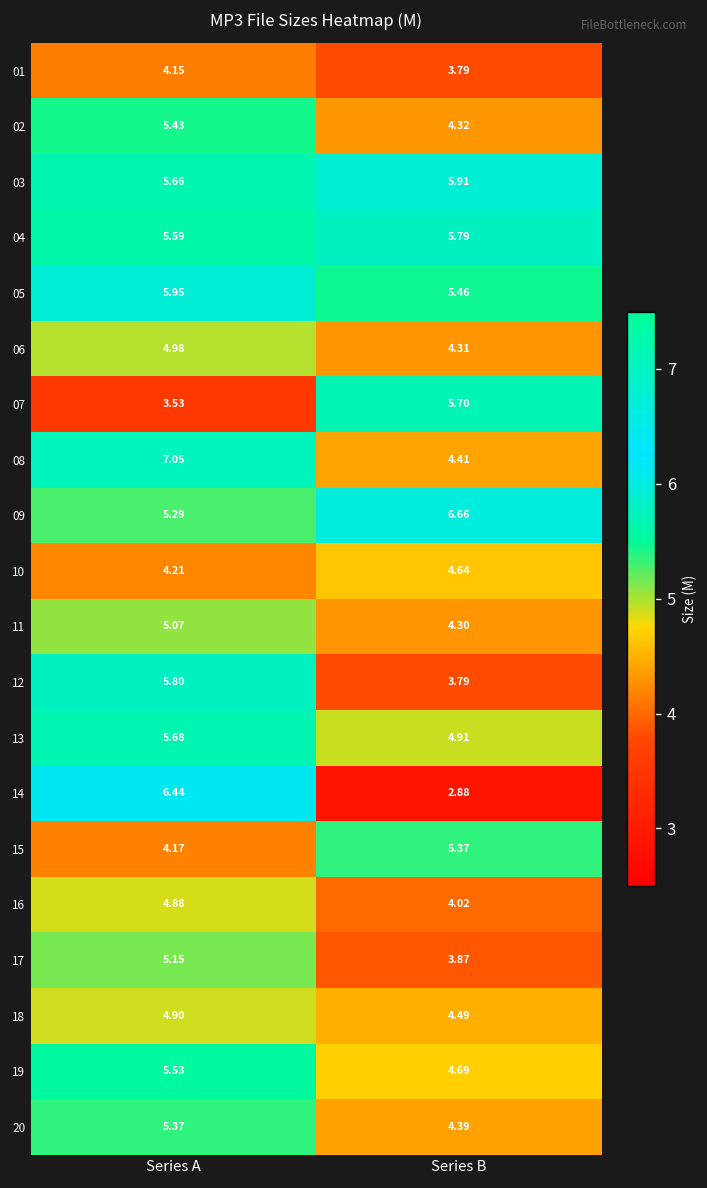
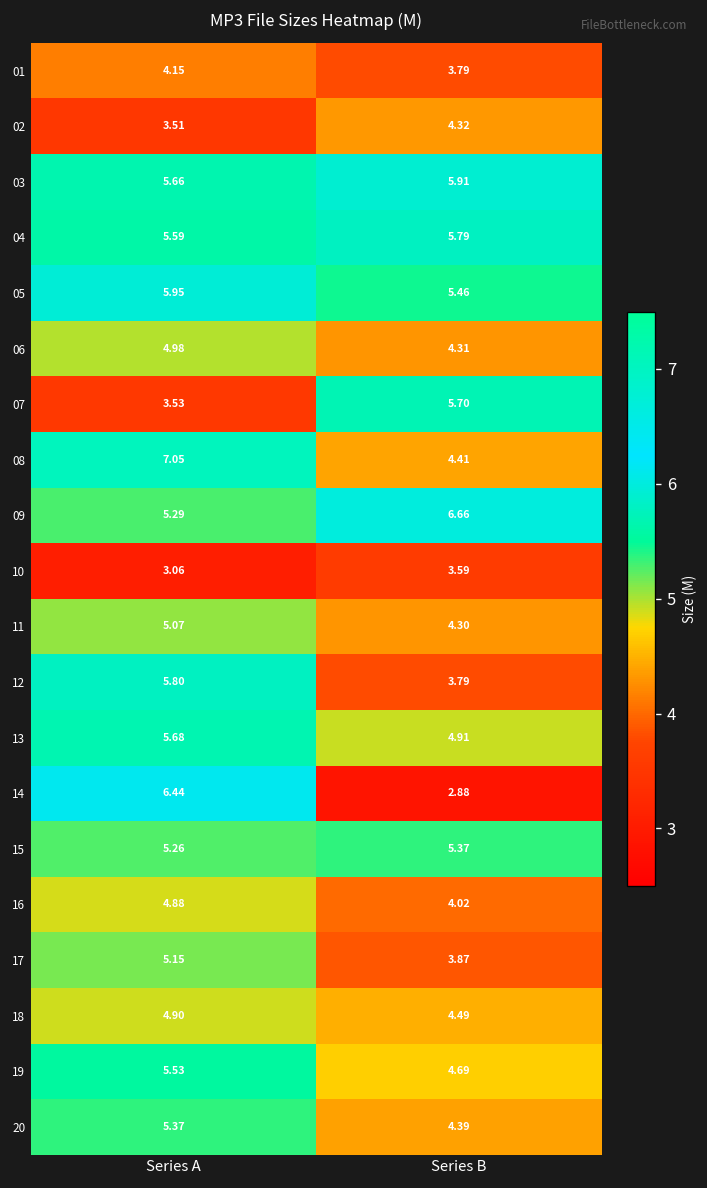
02, Series A: 5.43 -> 3.51
10, Series A: 4.21 -> 3.06
10, Series B: 4.64 -> 3.59
15, Series A: 4.17 -> 5.26
